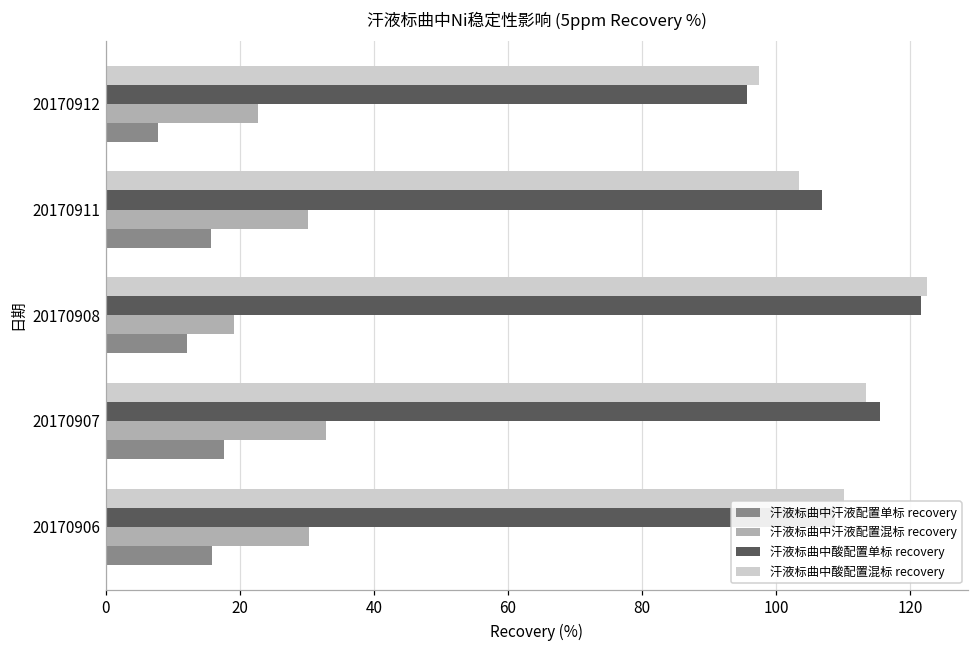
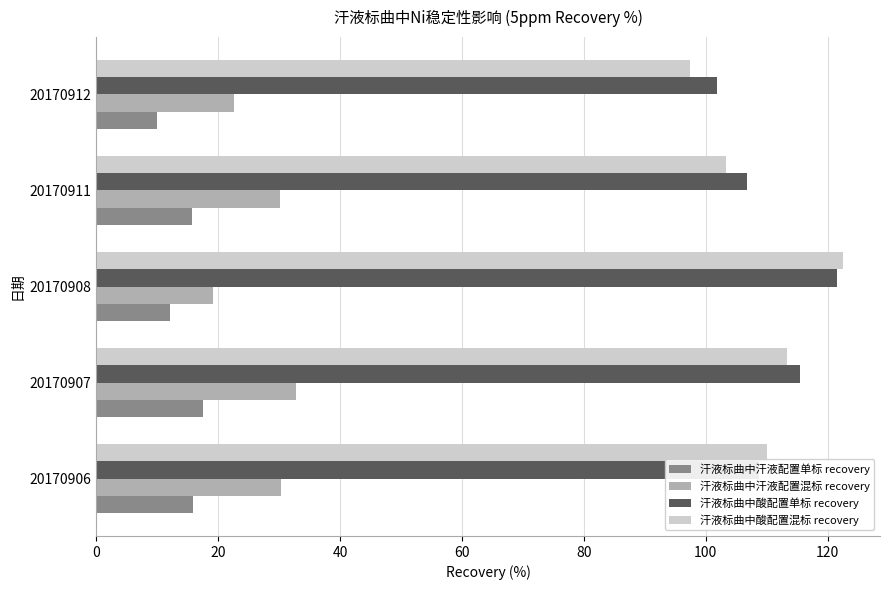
汗液标曲中酸配置单标 recovery, 20170912: 96 -> 102
汗液标曲中汗液配置单标 recovery, 20170912: 8 -> 10
